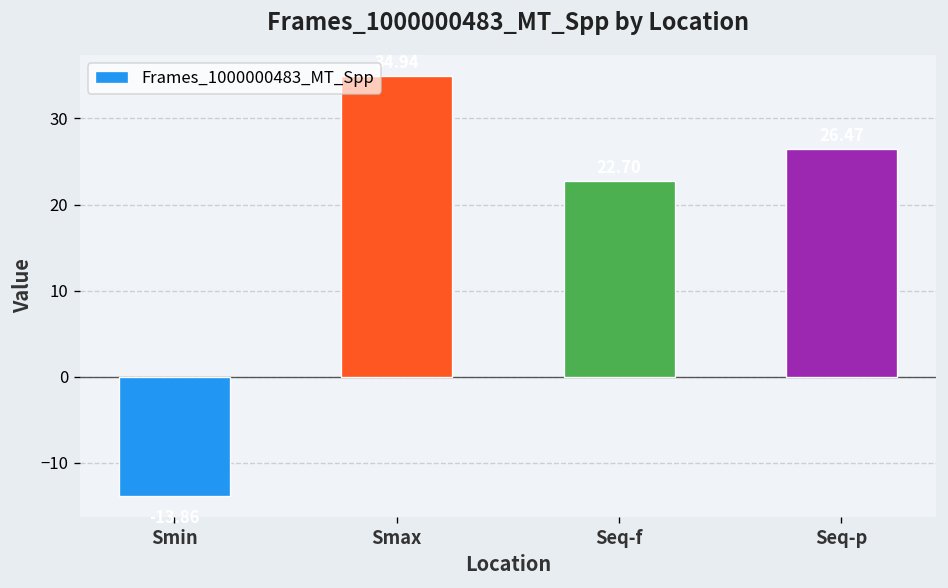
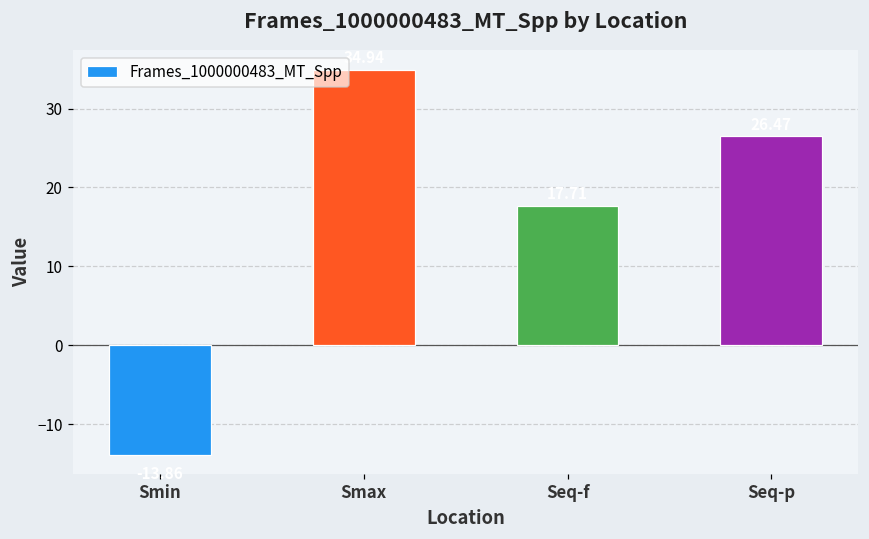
Seq-f: 23 -> 18
